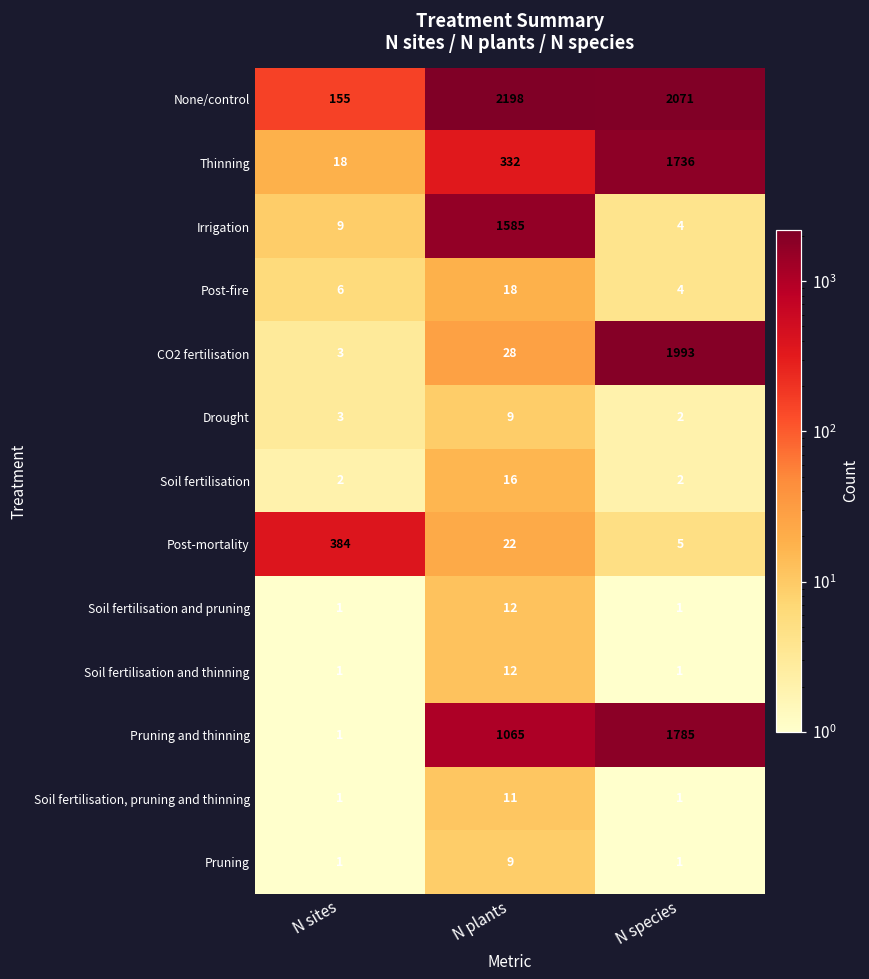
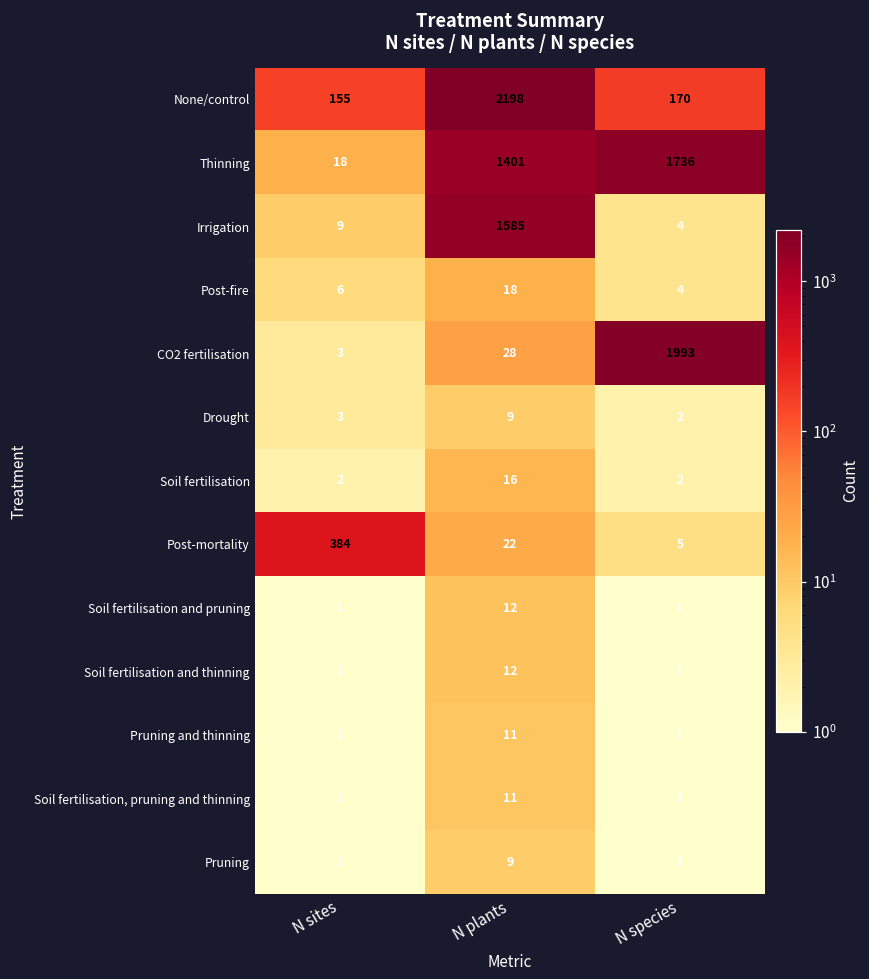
None/control, N species: 2071 -> 170
Thinning, N plants: 332 -> 1401
Pruning and thinning, N plants: 1065 -> 11
Pruning and thinning, N species: 1785 -> 1
